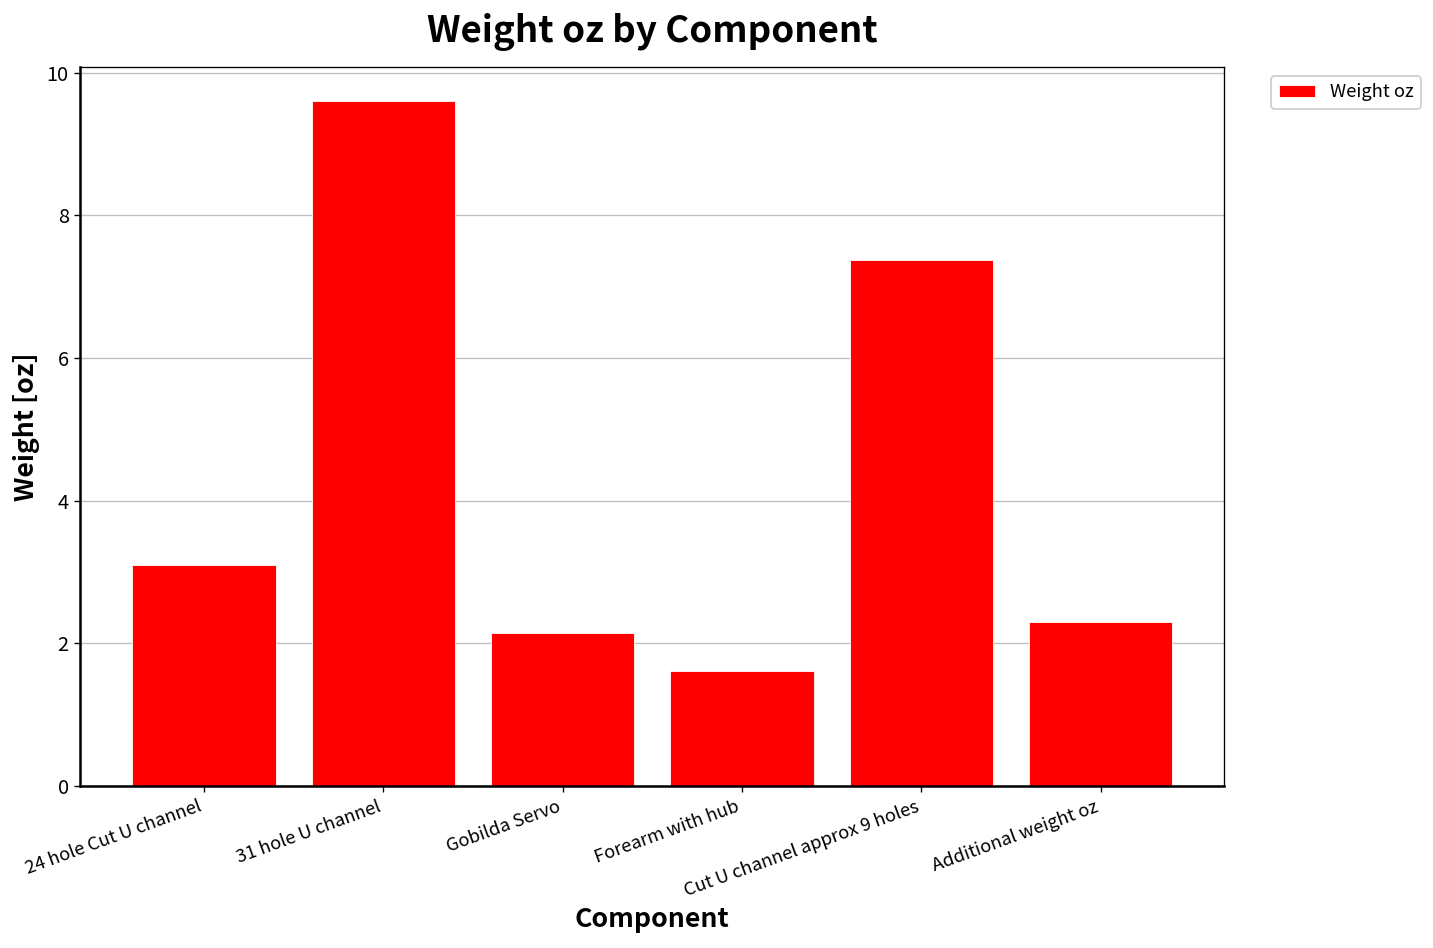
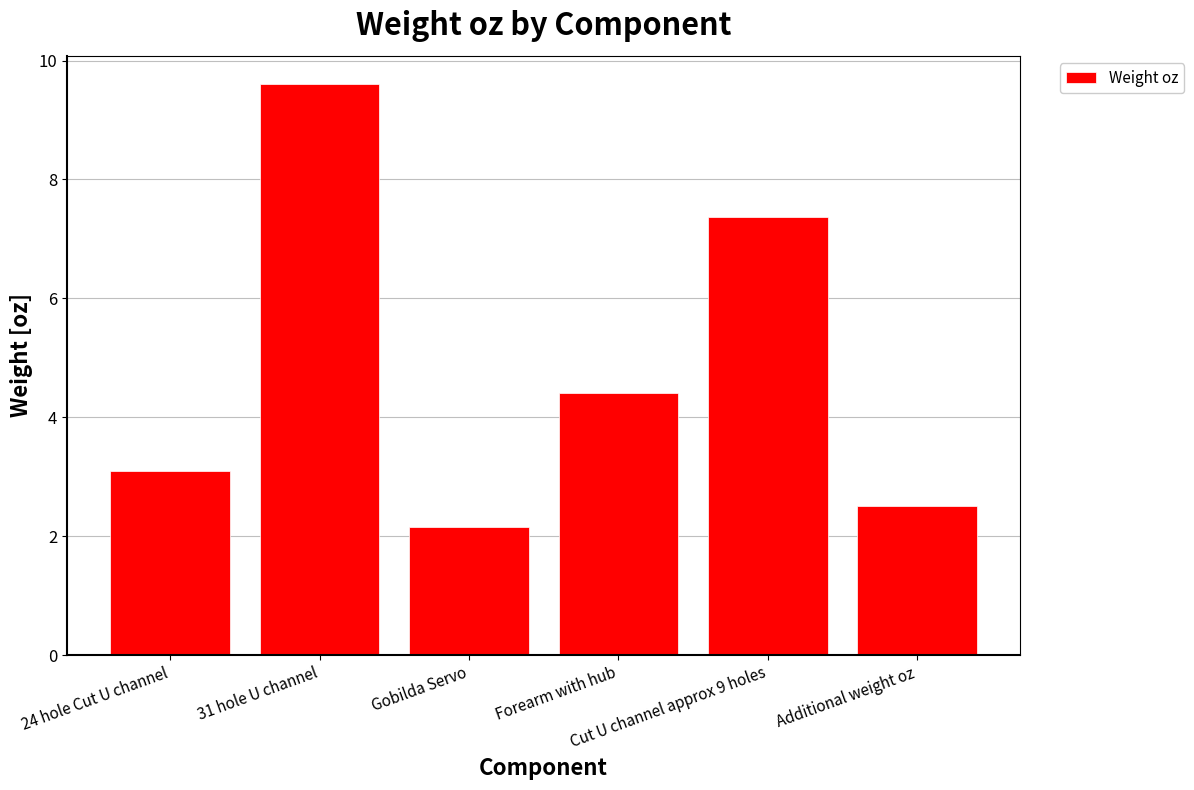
Forearm with hub: 1.6 -> 4.4
Additional weight oz: 2.3 -> 2.5
